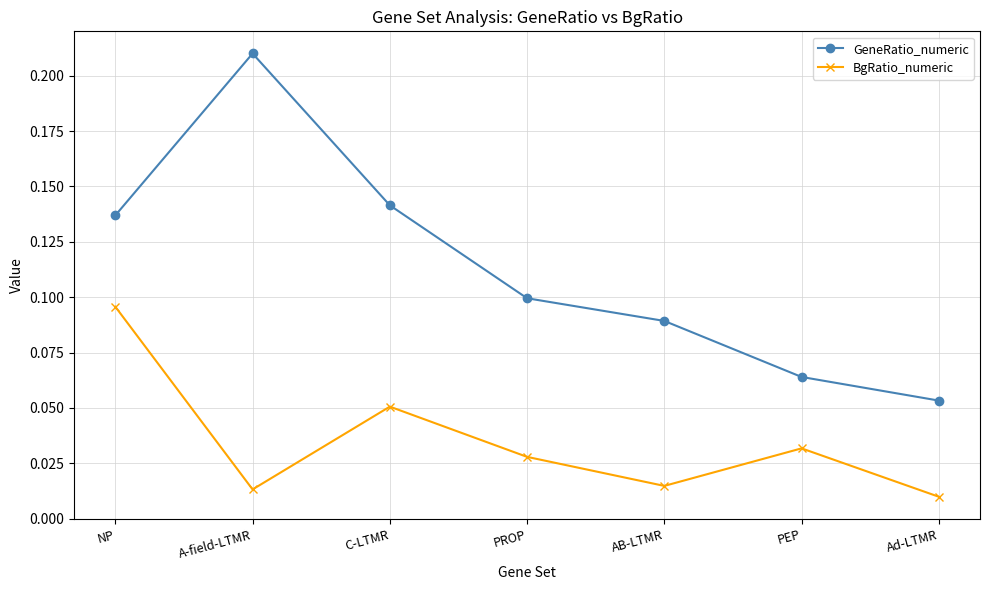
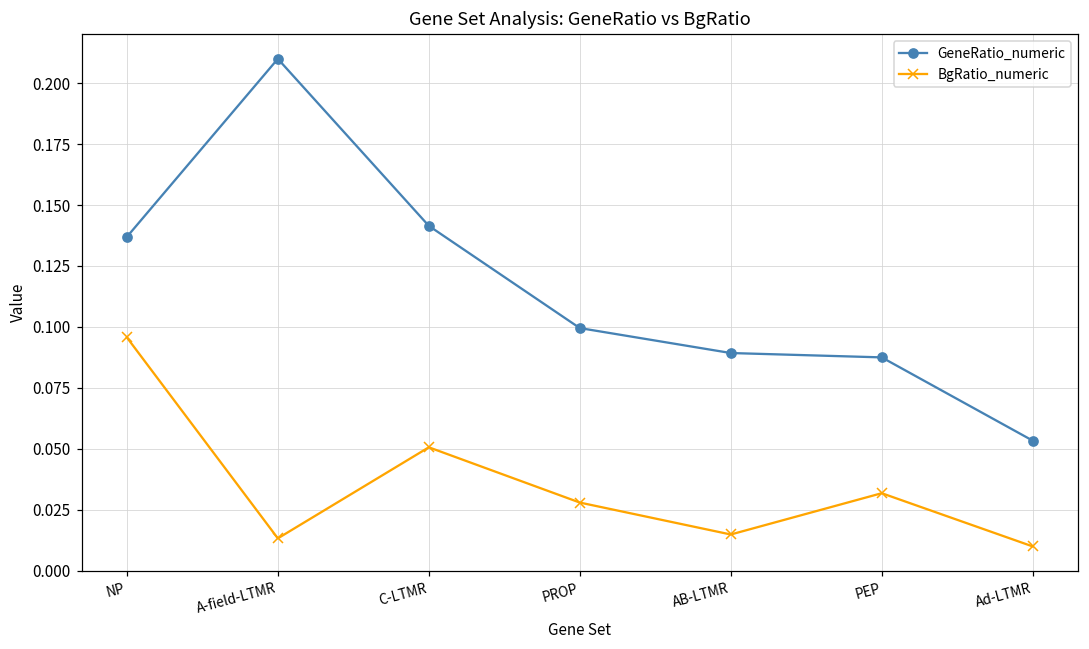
GeneRatio_numeric, PEP: 0.064 -> 0.088
